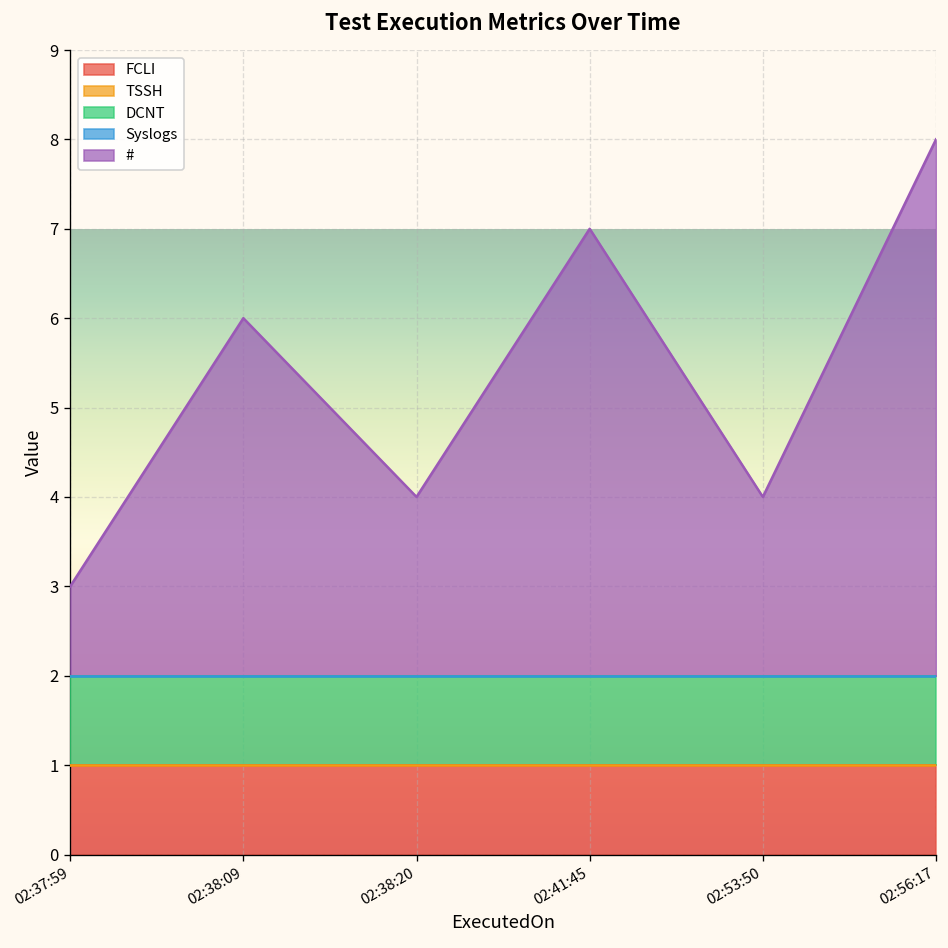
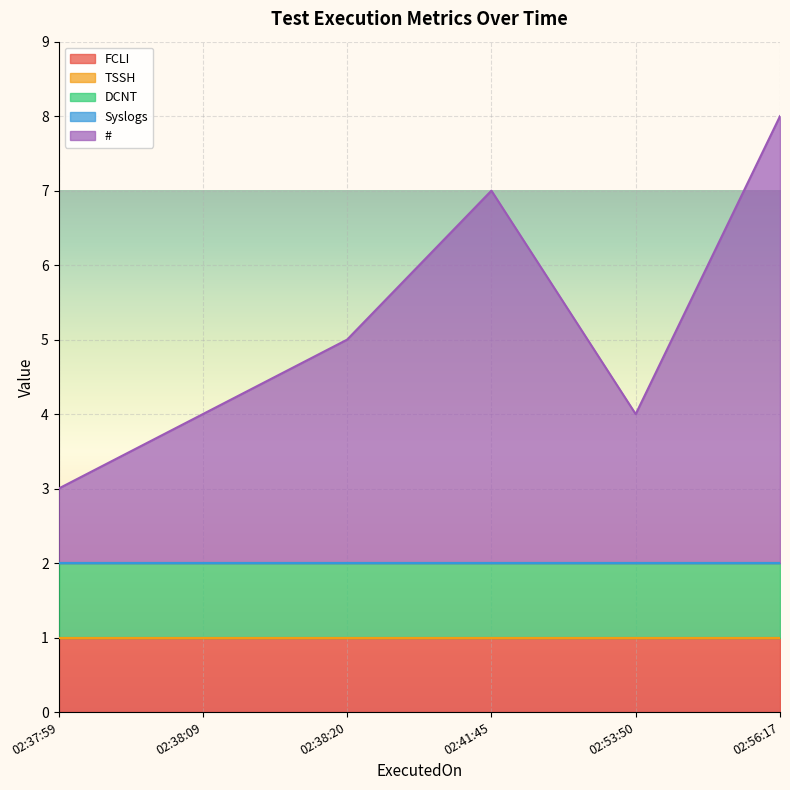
#, 02:38:09: 6.0 -> 4.0
#, 02:38:20: 4.0 -> 5.0
